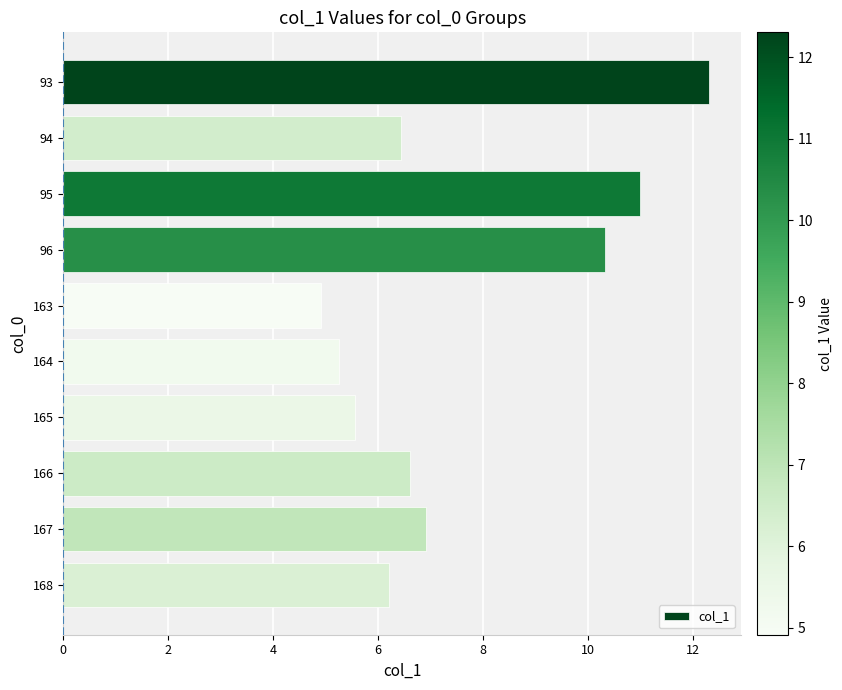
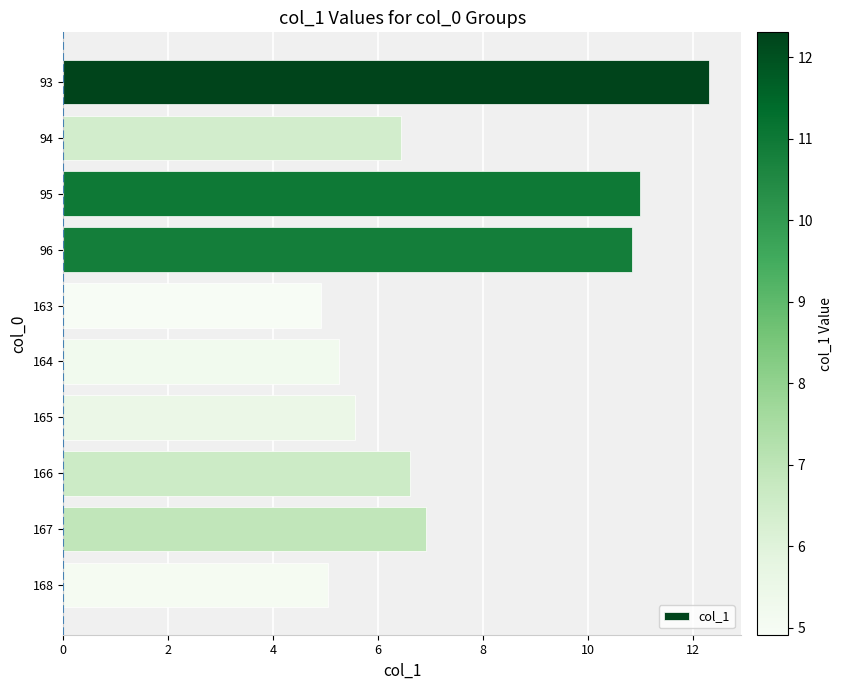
96: 10.3 -> 10.8
168: 6.2 -> 5.1
